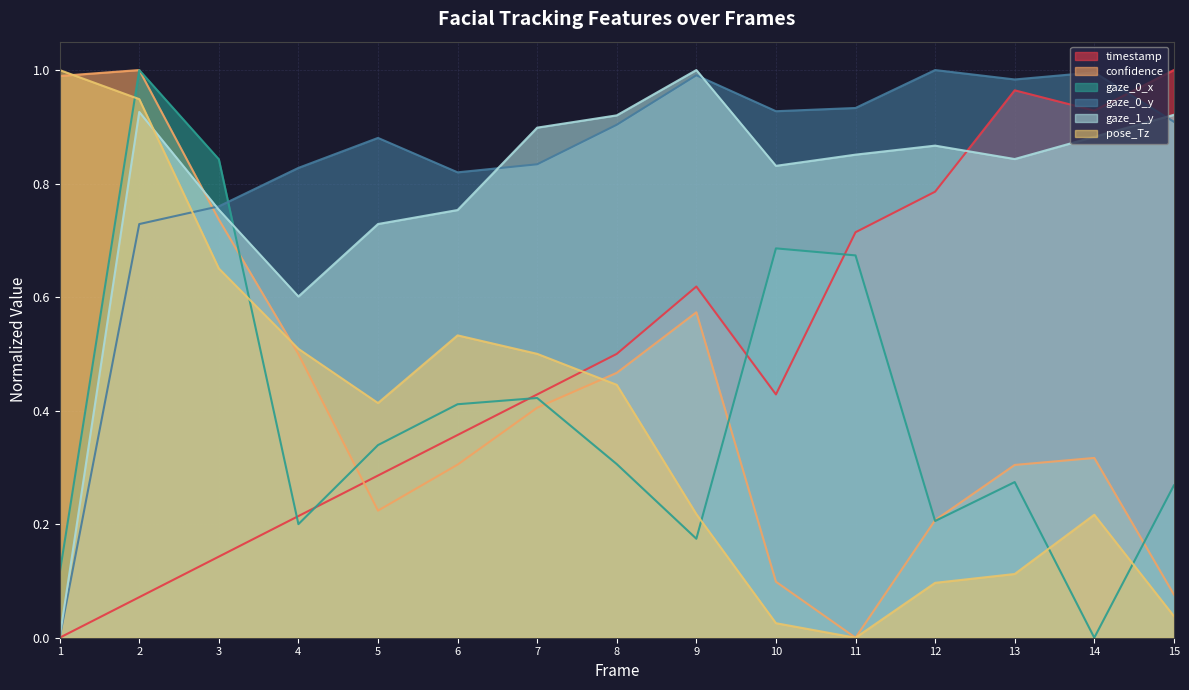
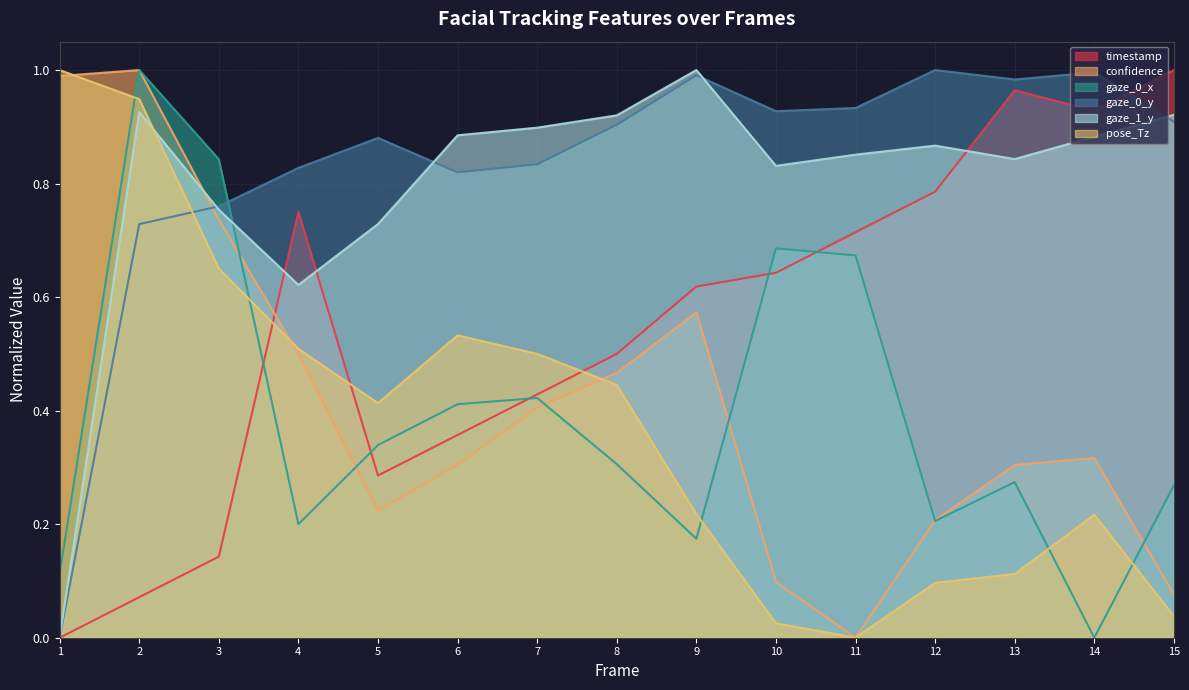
timestamp, 4: 0.21 -> 0.75
gaze_1_y, 4: 0.60 -> 0.62
gaze_1_y, 6: 0.75 -> 0.89
timestamp, 10: 0.43 -> 0.64
